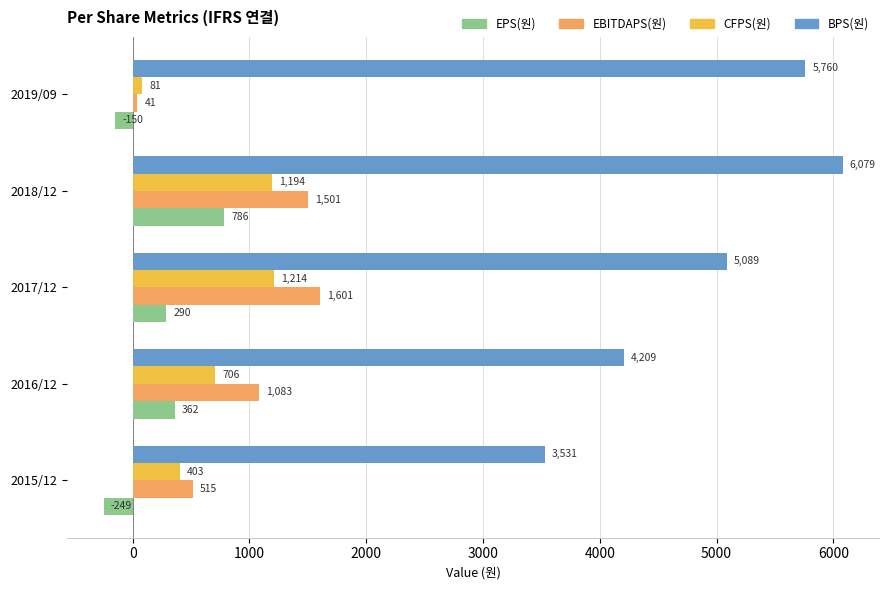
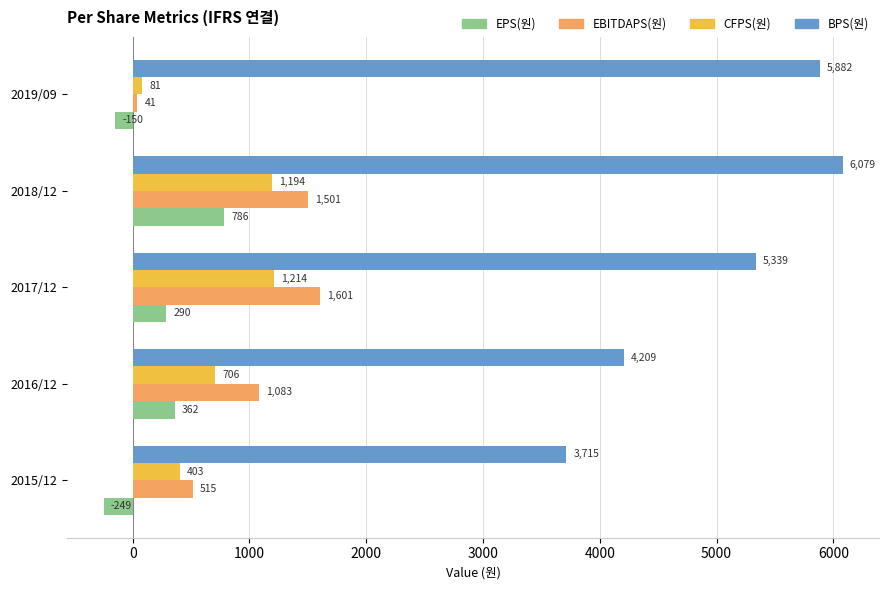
BPS(원), 2019/09: 5,760 -> 5,882
BPS(원), 2017/12: 5,089 -> 5,339
BPS(원), 2015/12: 3,531 -> 3,715
